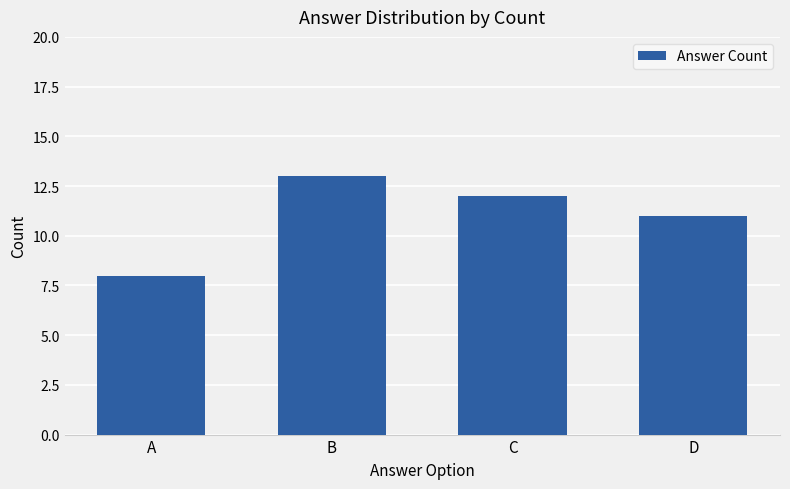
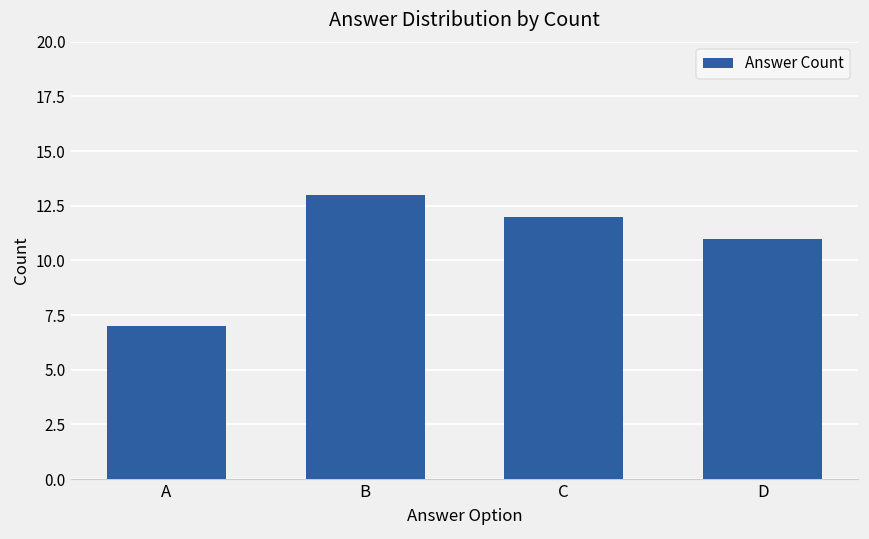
A: 8 -> 7
